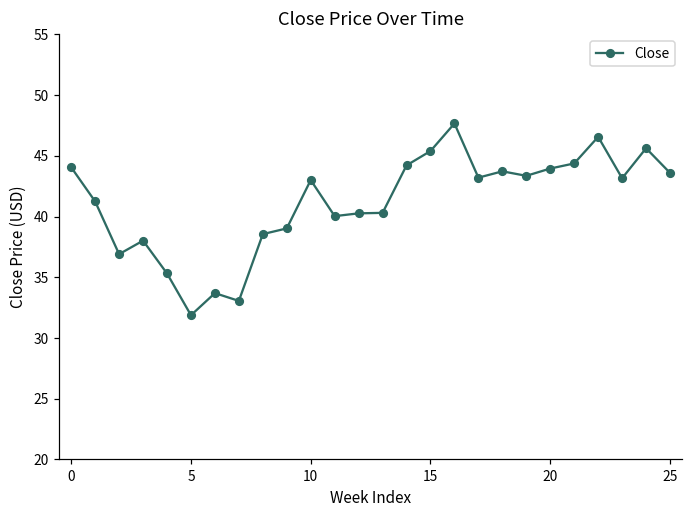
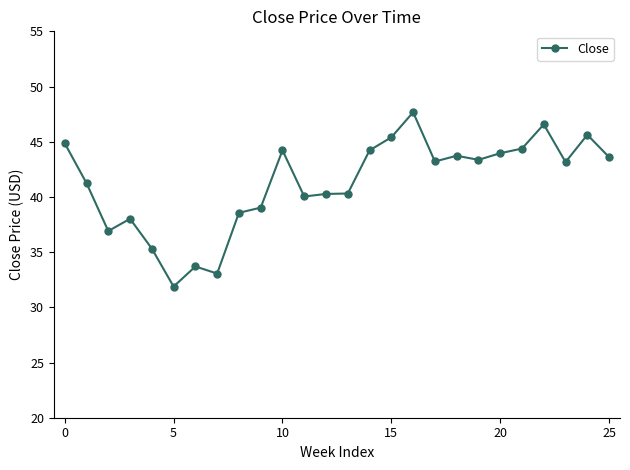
0: 44.1 -> 44.9
10: 43.0 -> 44.2
